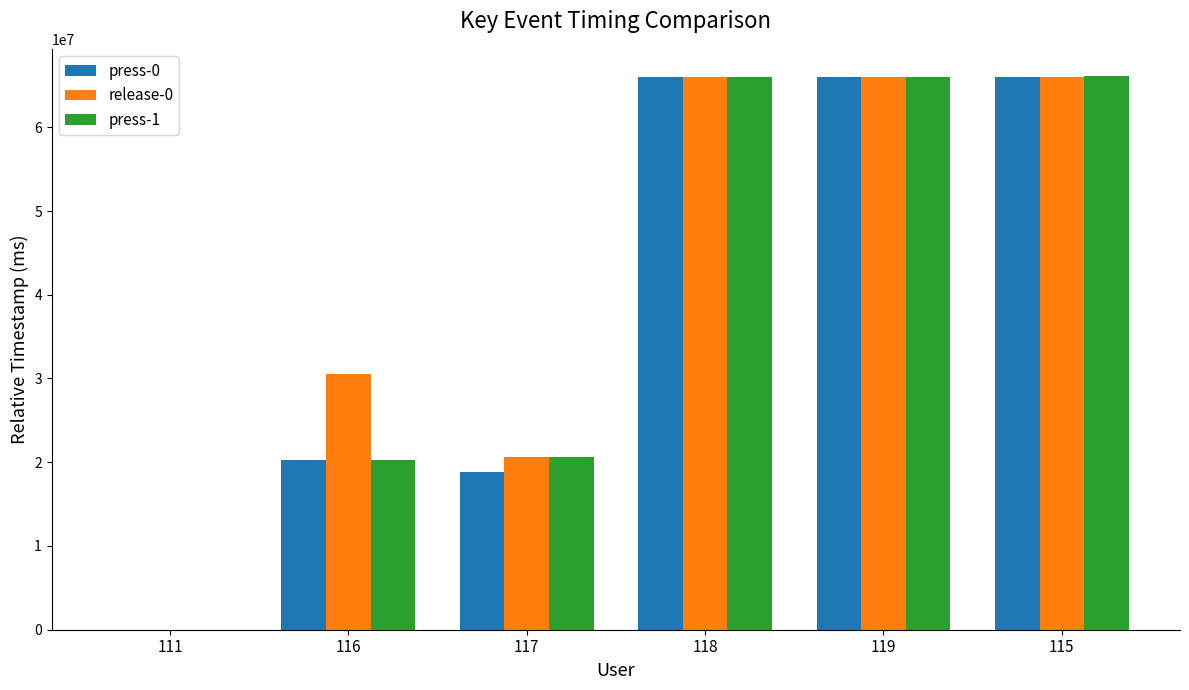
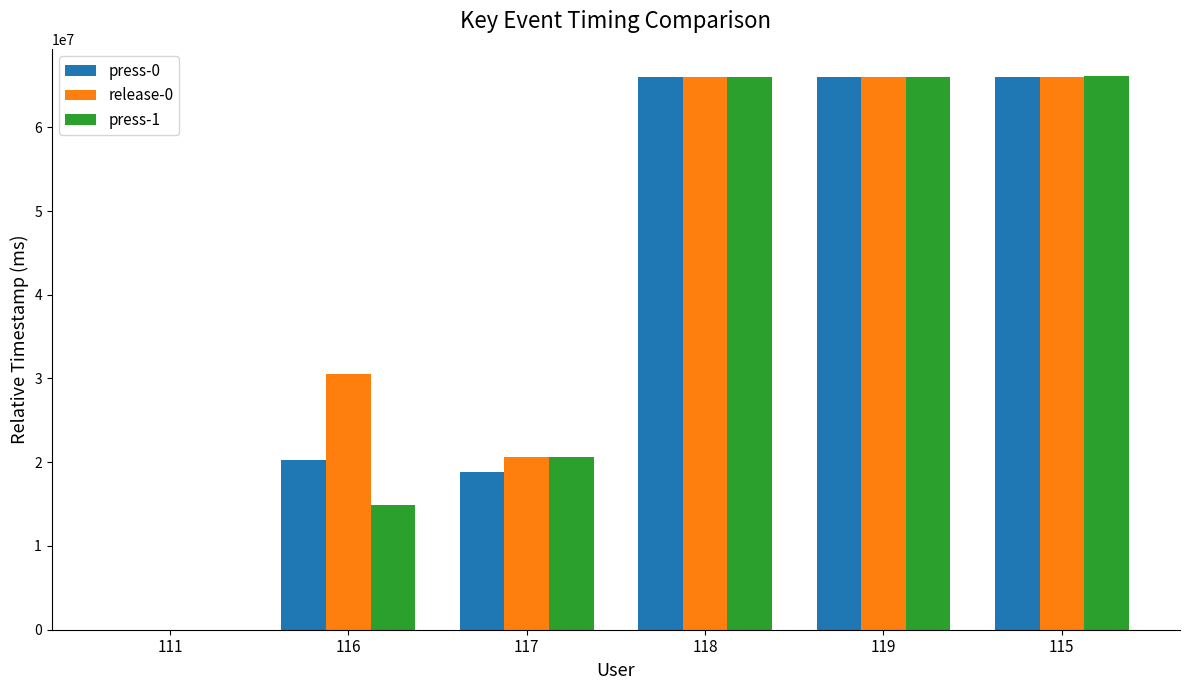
press-1, 116: 20000000 -> 15000000
